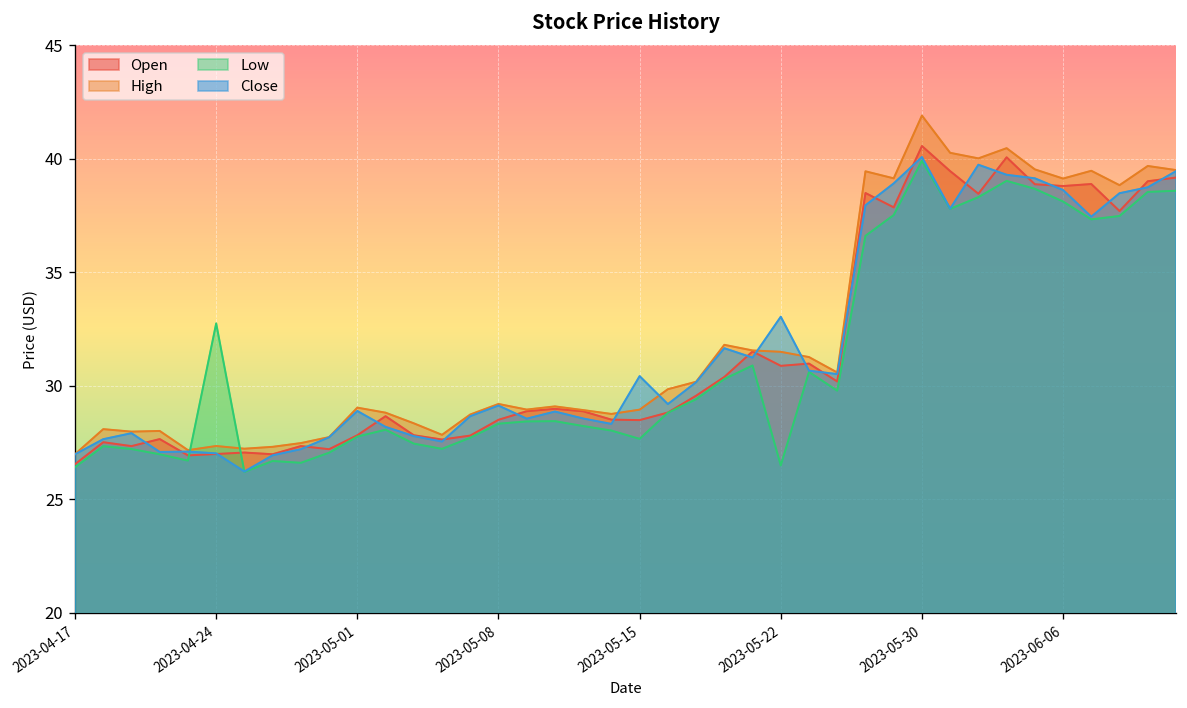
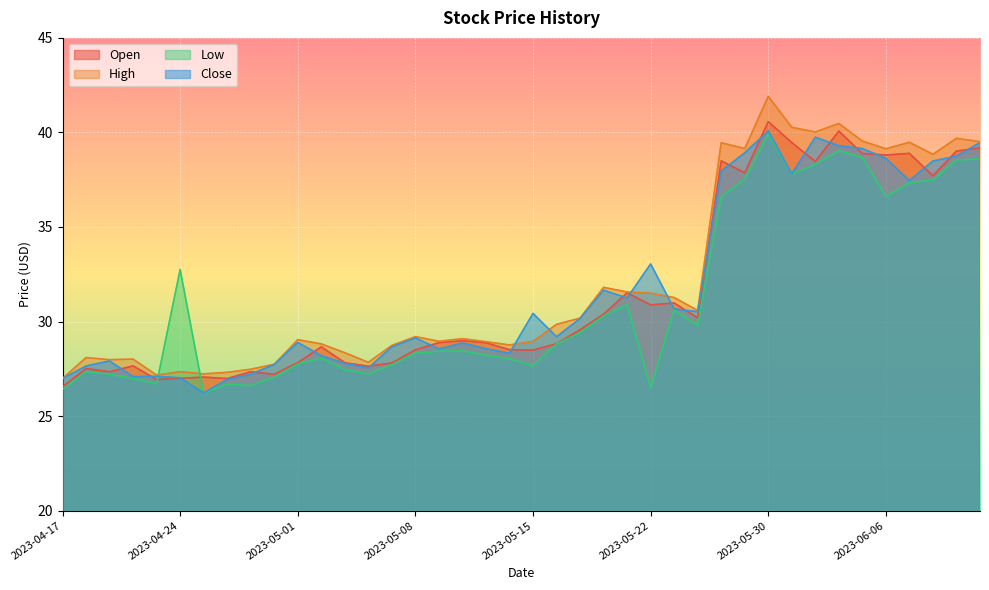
Low, 2023-06-06: 38.1 -> 36.6
